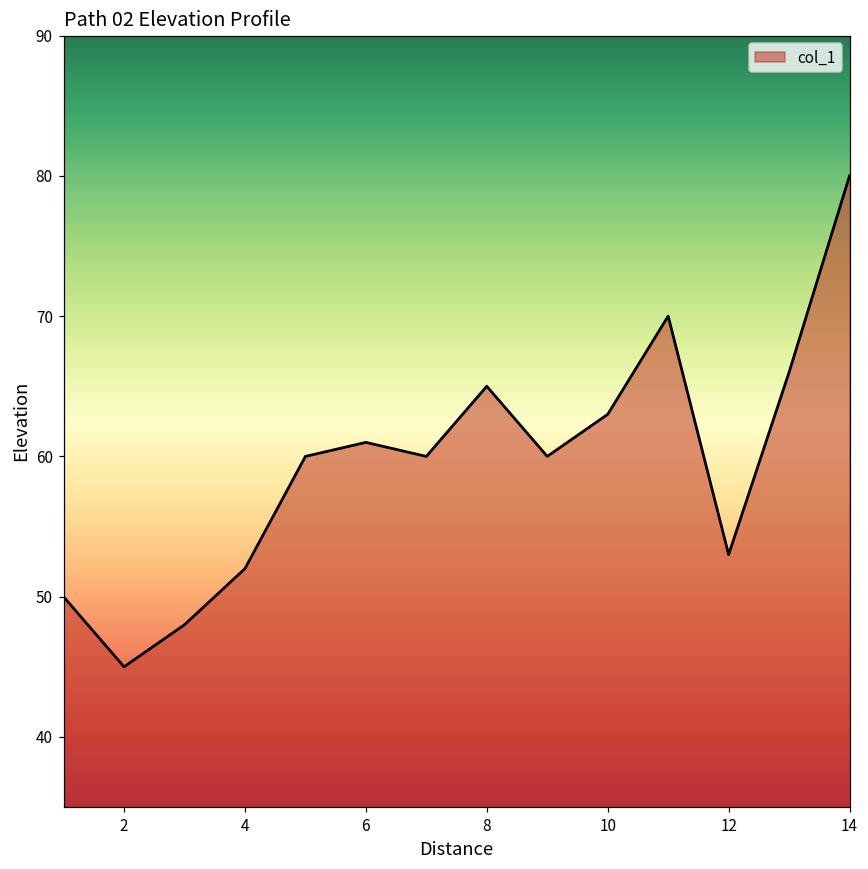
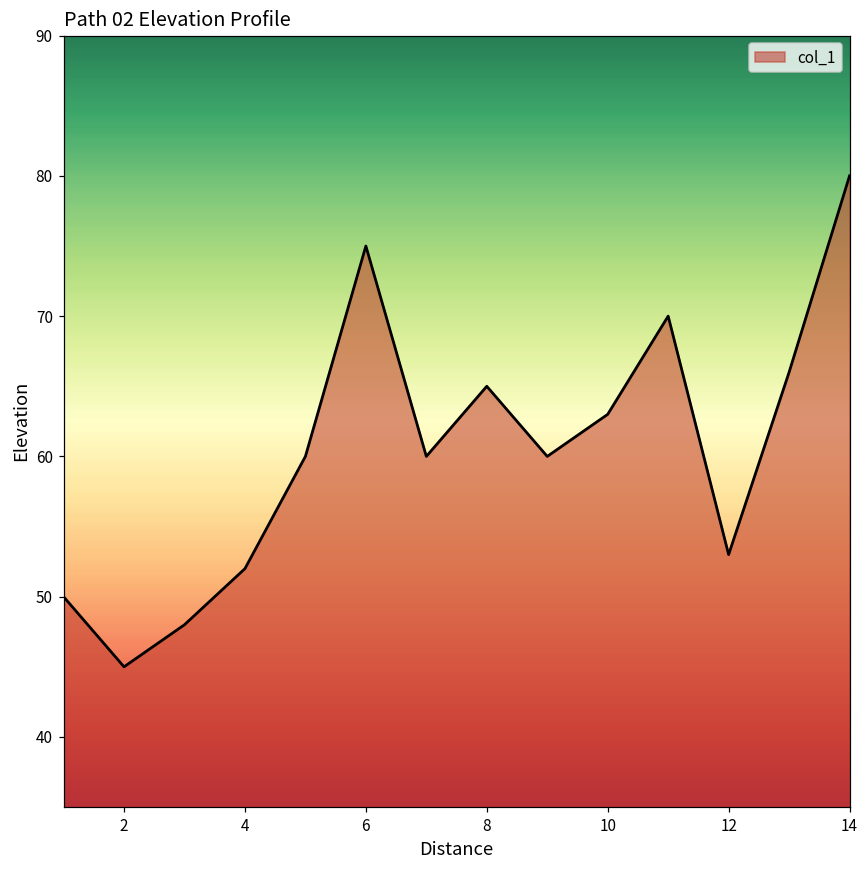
6: 61 -> 75
